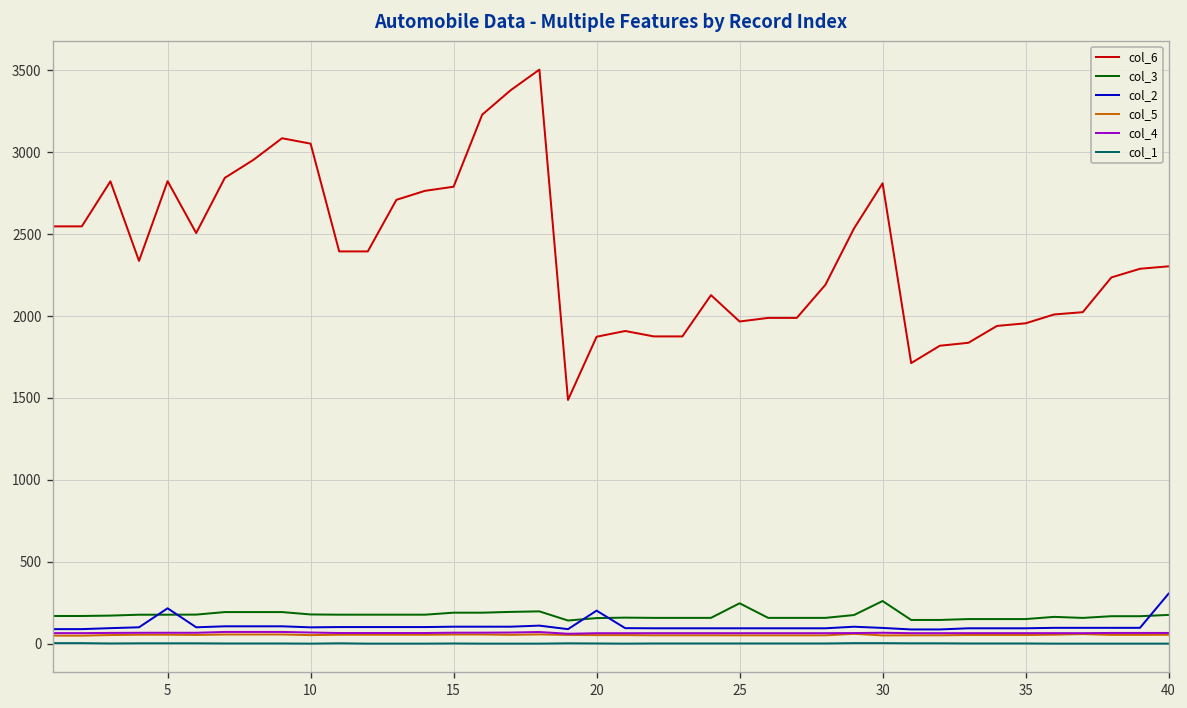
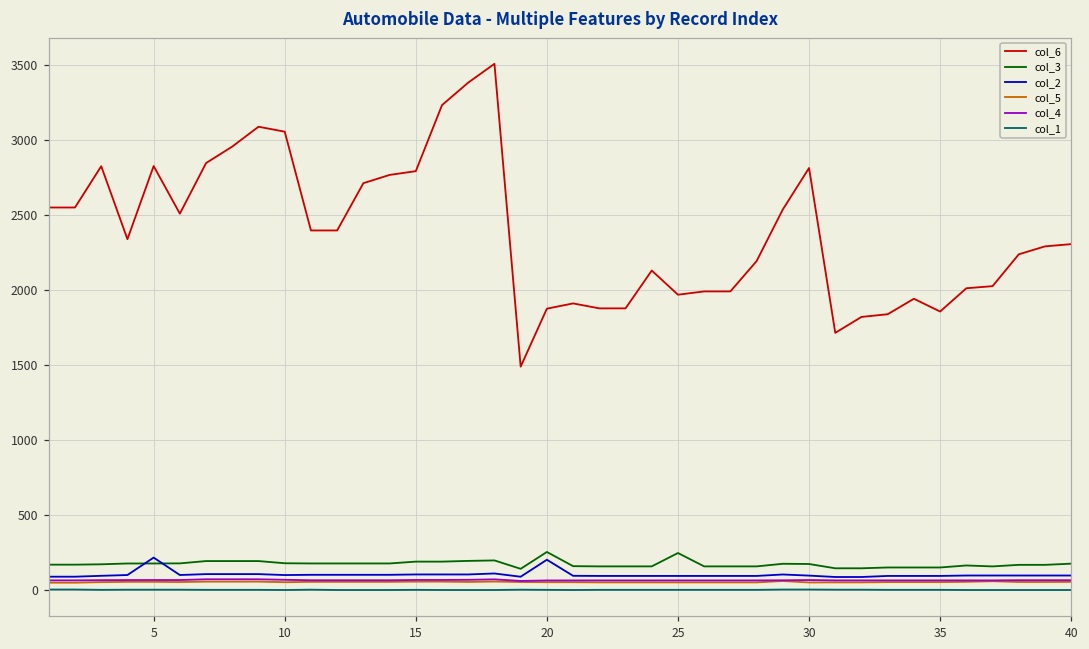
col_3, 20: 160 -> 250
col_3, 30: 260 -> 170
col_6, 35: 1960 -> 1860
col_2, 40: 310 -> 100
